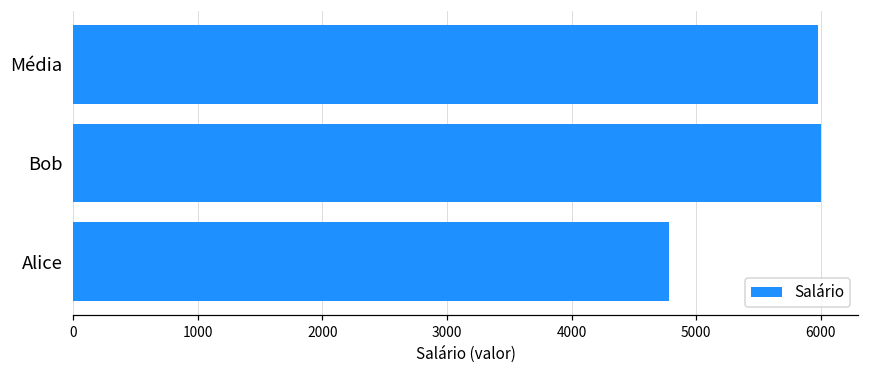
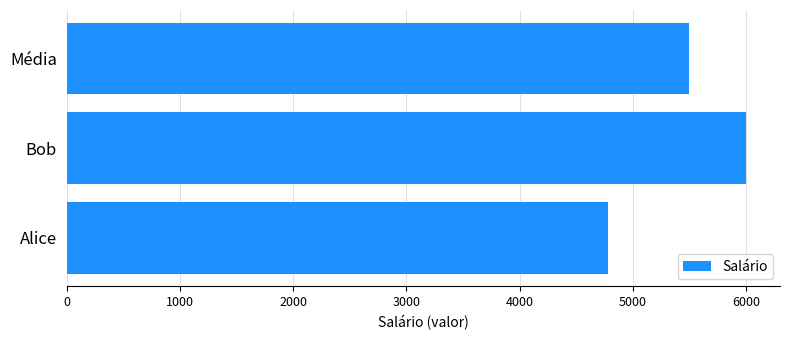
Média: 5980 -> 5500
